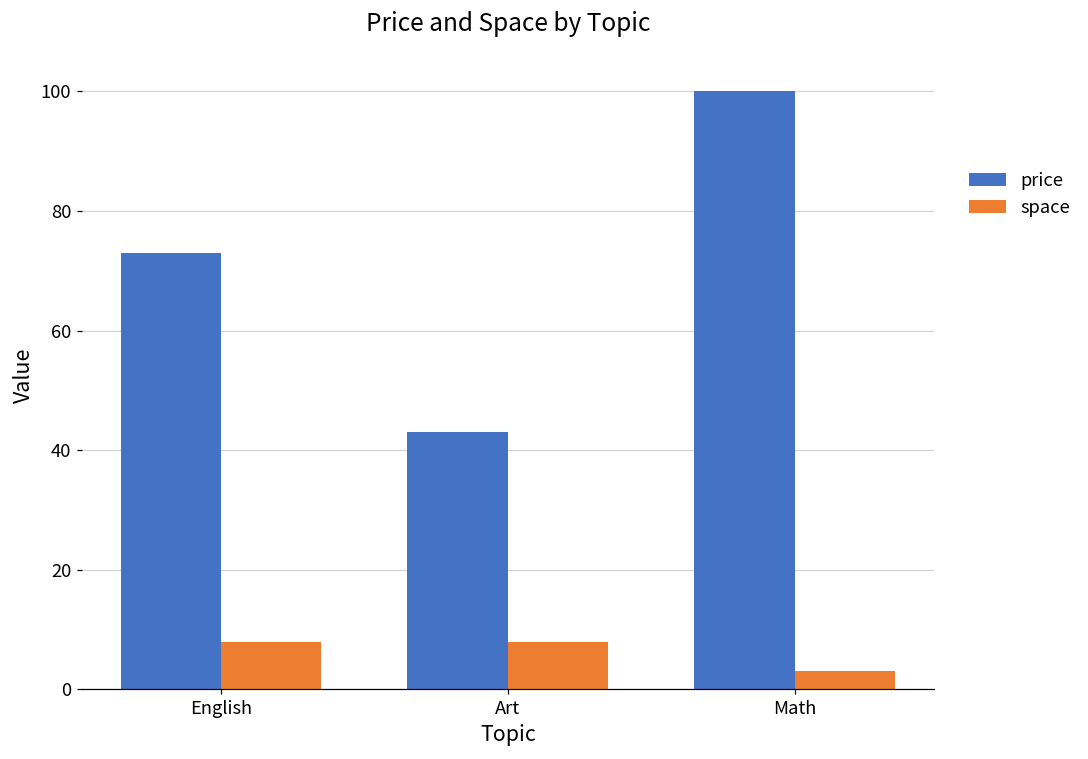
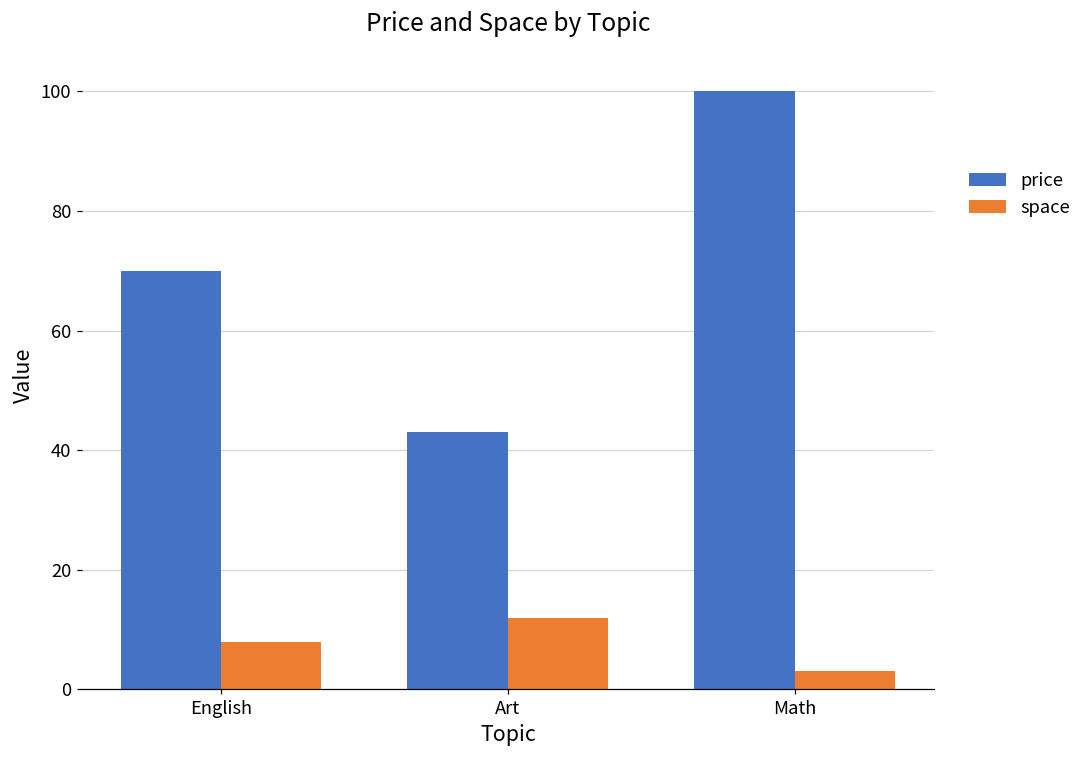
price, English: 73 -> 70
space, Art: 8 -> 12
